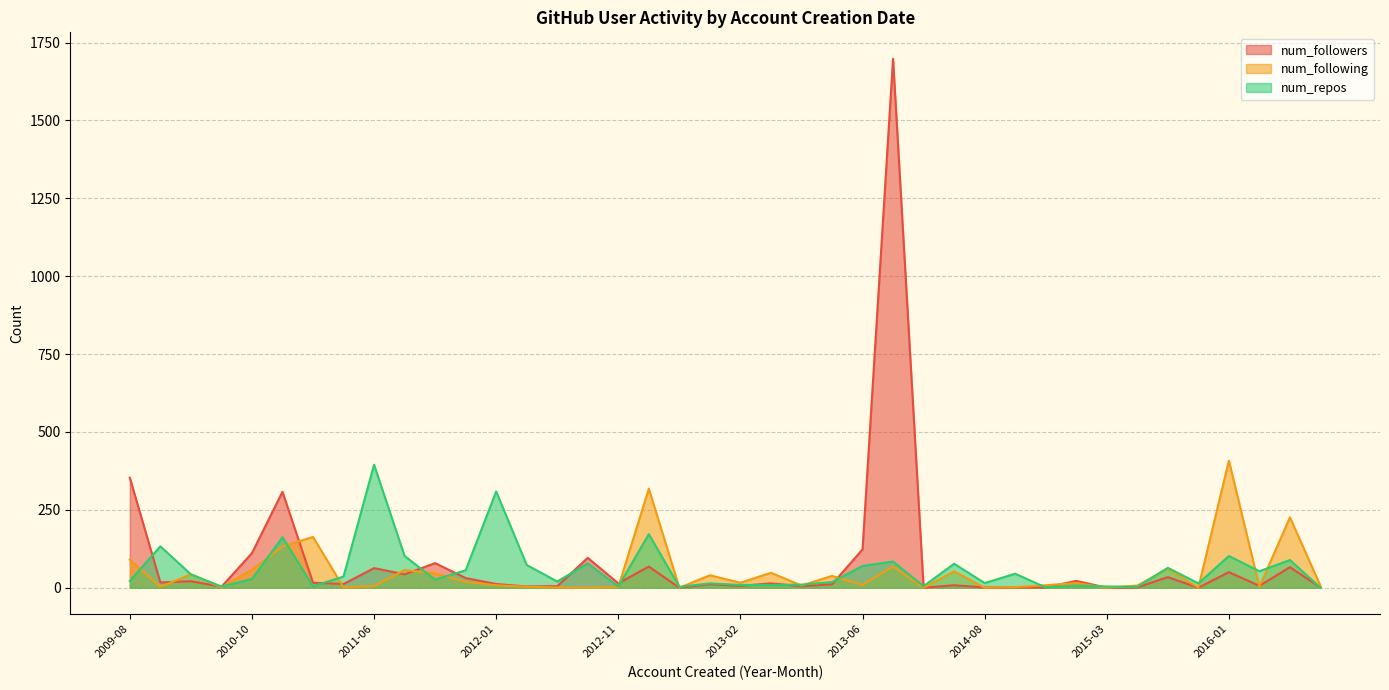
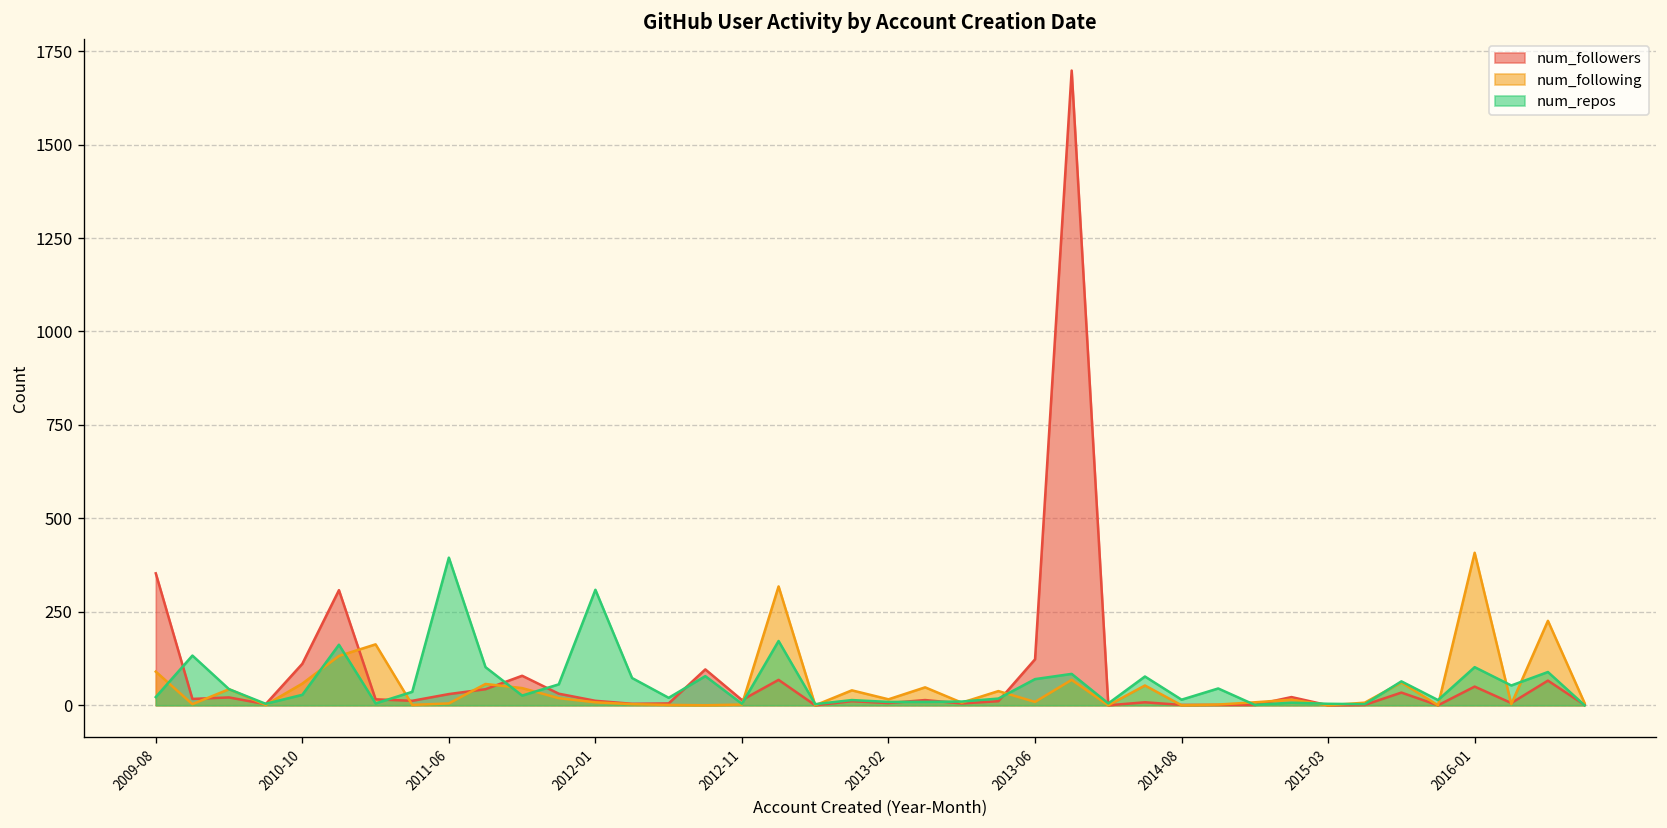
num_followers, 2011-06: 60 -> 30
